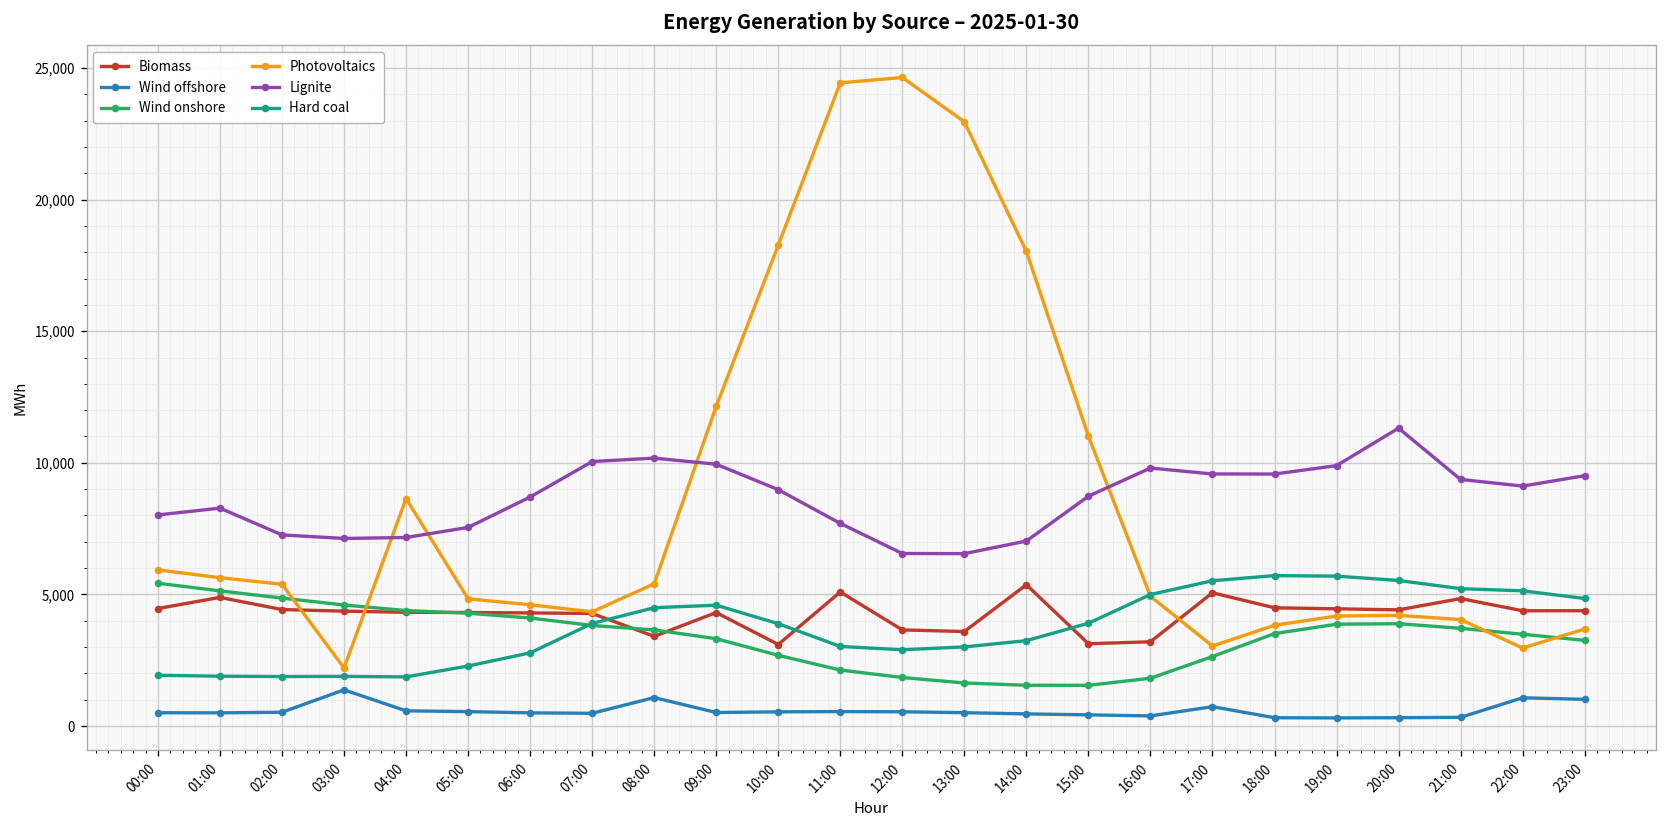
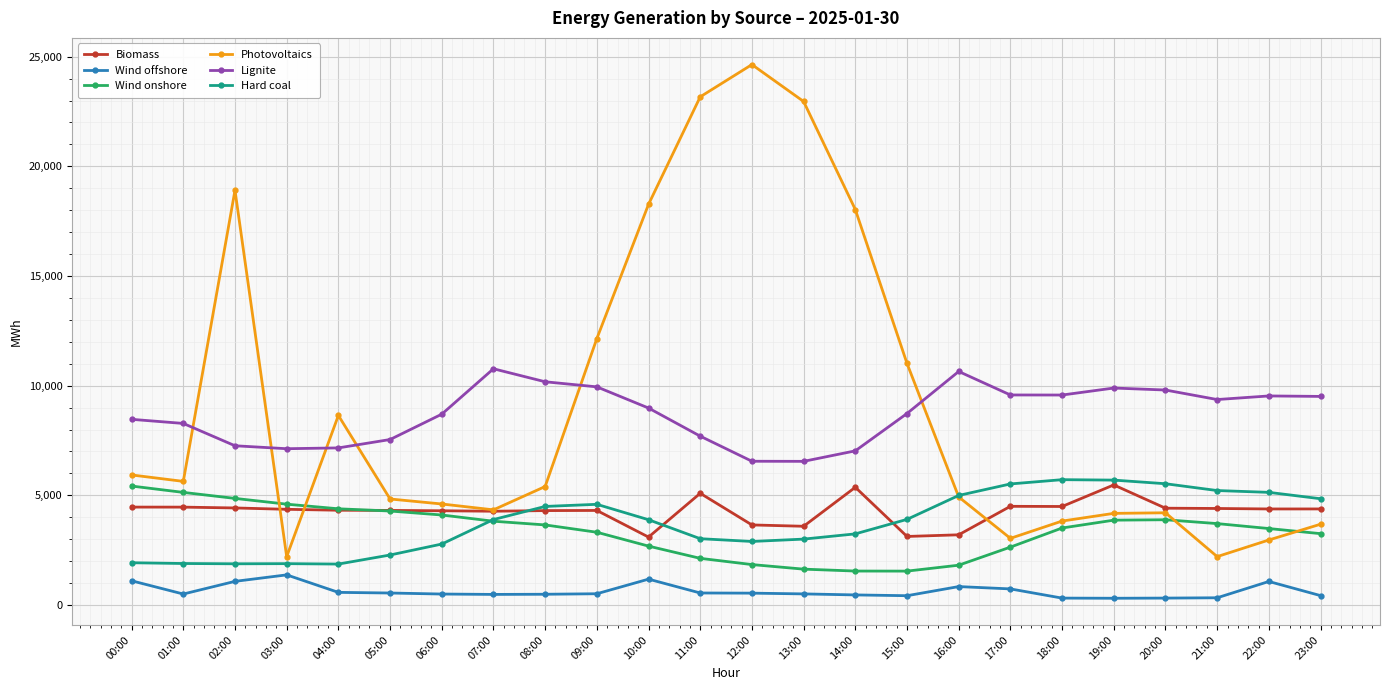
Wind offshore, 00:00: 500 -> 1,100
Lignite, 00:00: 8,000 -> 8,500
Biomass, 01:00: 4,900 -> 4,500
Wind offshore, 02:00: 500 -> 1,100
Photovoltaics, 02:00: 5,400 -> 18,900
Lignite, 07:00: 10,000 -> 10,800
Biomass, 08:00: 3,400 -> 4,300
Wind offshore, 08:00: 1,100 -> 500
Wind offshore, 10:00: 500 -> 1,200
Photovoltaics, 11:00: 24,400 -> 23,200
Wind offshore, 16:00: 400 -> 800
Lignite, 16:00: 9,800 -> 10,600
Biomass, 17:00: 5,100 -> 4,500
Biomass, 19:00: 4,500 -> 5,500
Lignite, 20:00: 11,300 -> 9,800
Biomass, 21:00: 4,800 -> 4,400
Photovoltaics, 21:00: 4,000 -> 2,200
Lignite, 22:00: 9,100 -> 9,500
Wind offshore, 23:00: 1,000 -> 400
